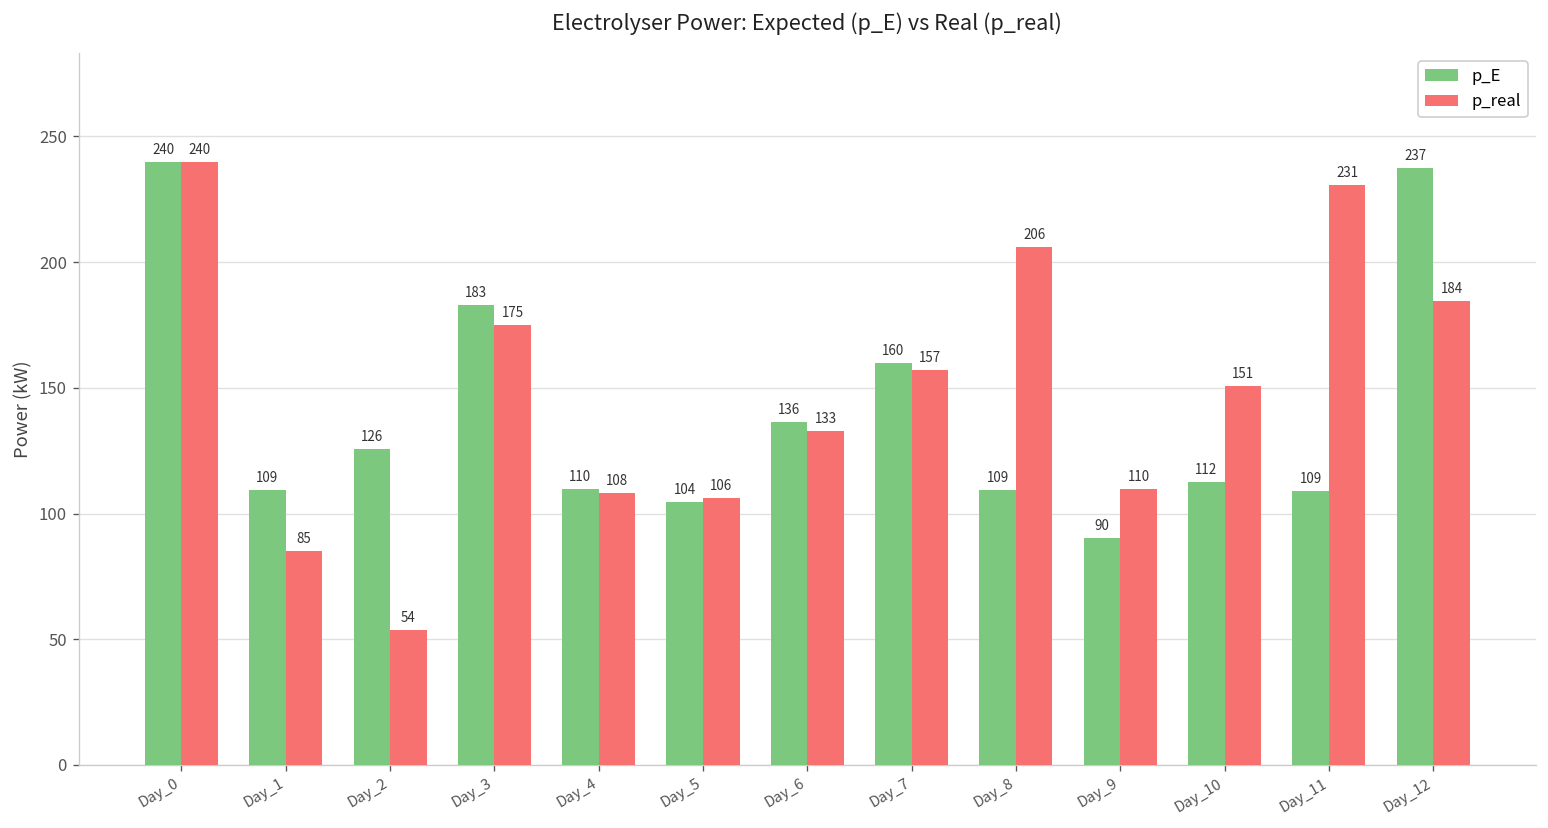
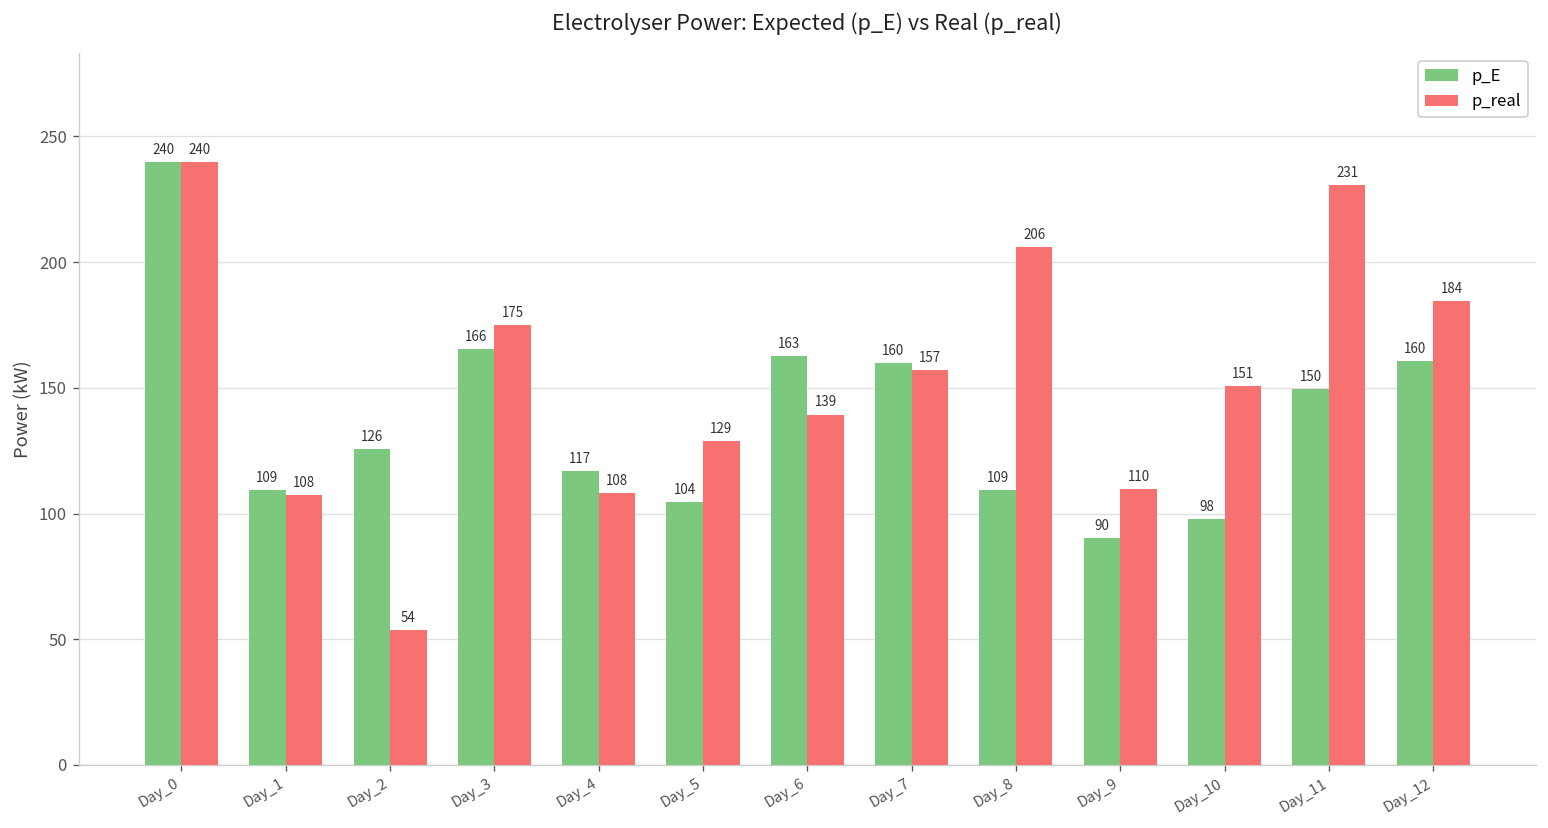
p_real, Day_1: 85 -> 108
p_E, Day_3: 183 -> 166
p_E, Day_4: 110 -> 117
p_real, Day_5: 106 -> 129
p_E, Day_6: 136 -> 163
p_real, Day_6: 133 -> 139
p_E, Day_10: 112 -> 98
p_E, Day_11: 109 -> 150
p_E, Day_12: 237 -> 160
